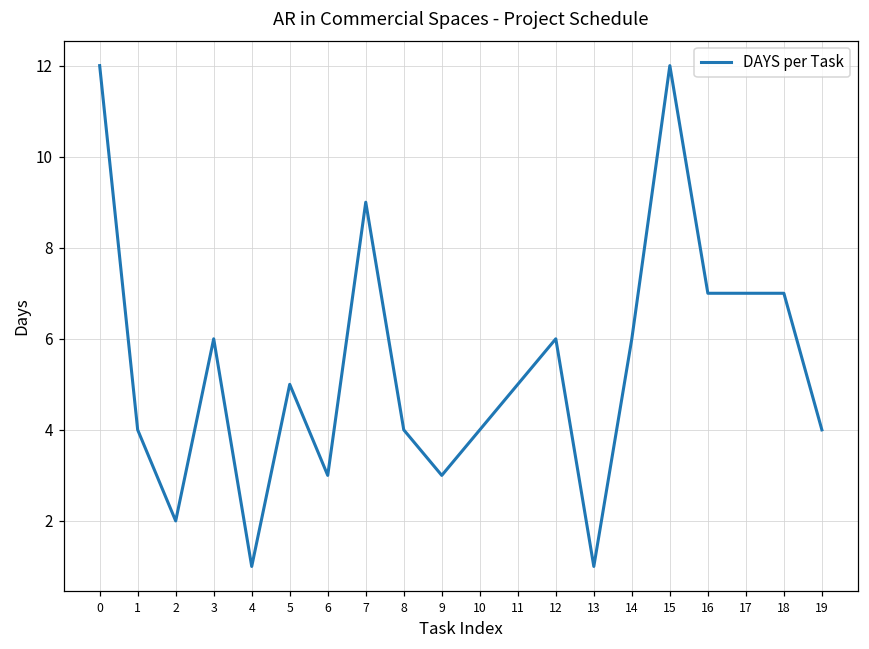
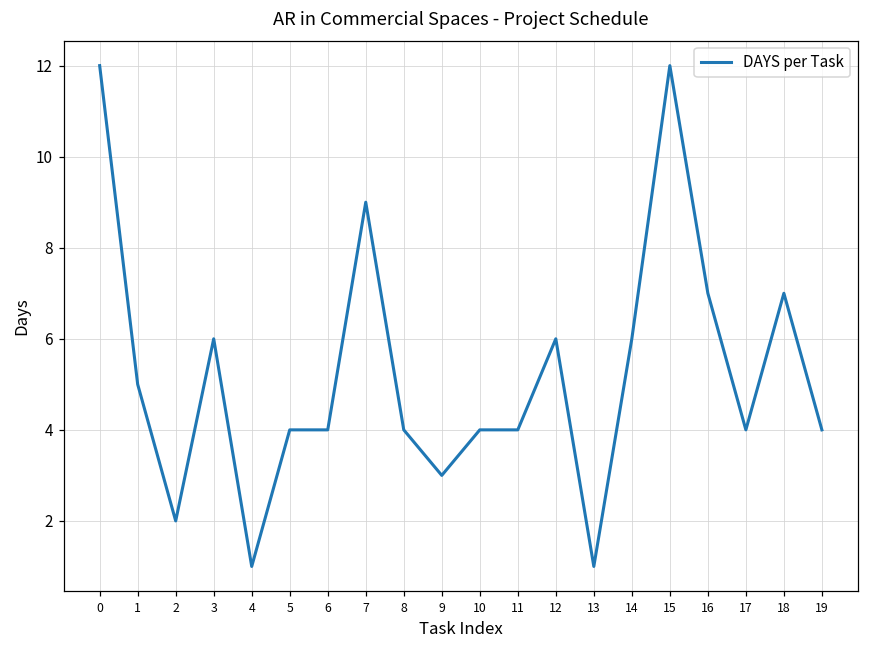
1: 4 -> 5
5: 5 -> 4
6: 3 -> 4
11: 5 -> 4
17: 7 -> 4
